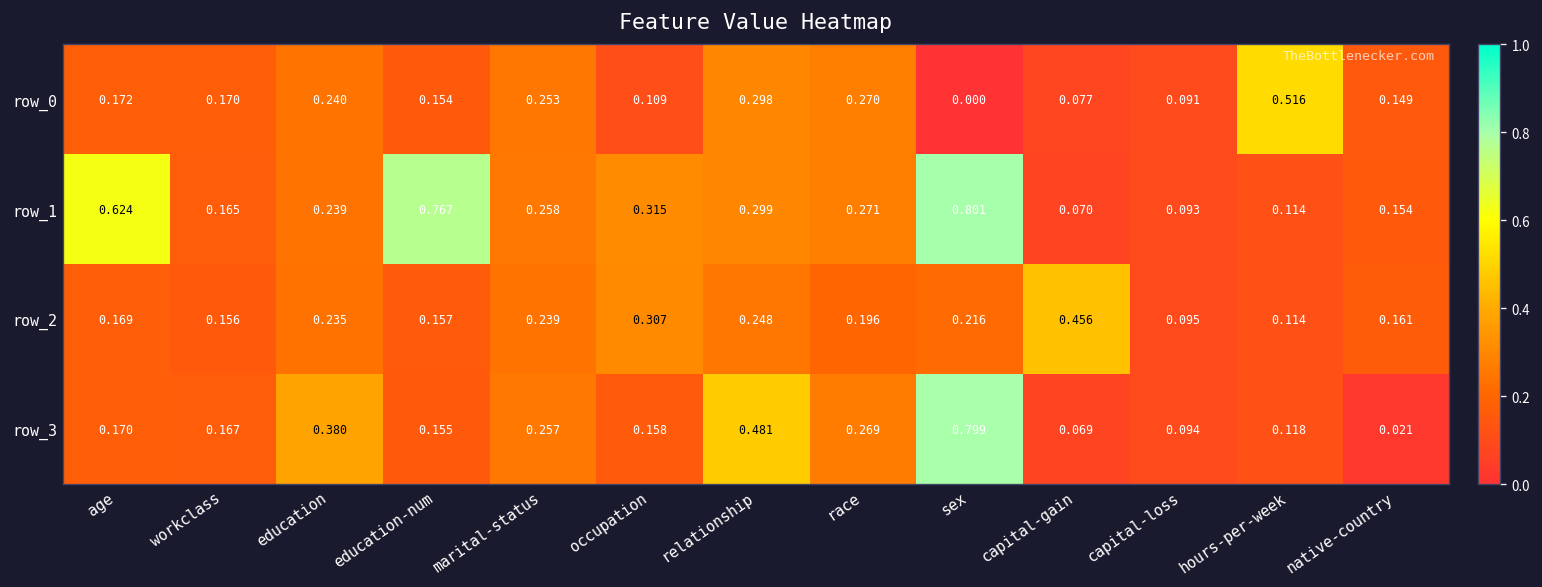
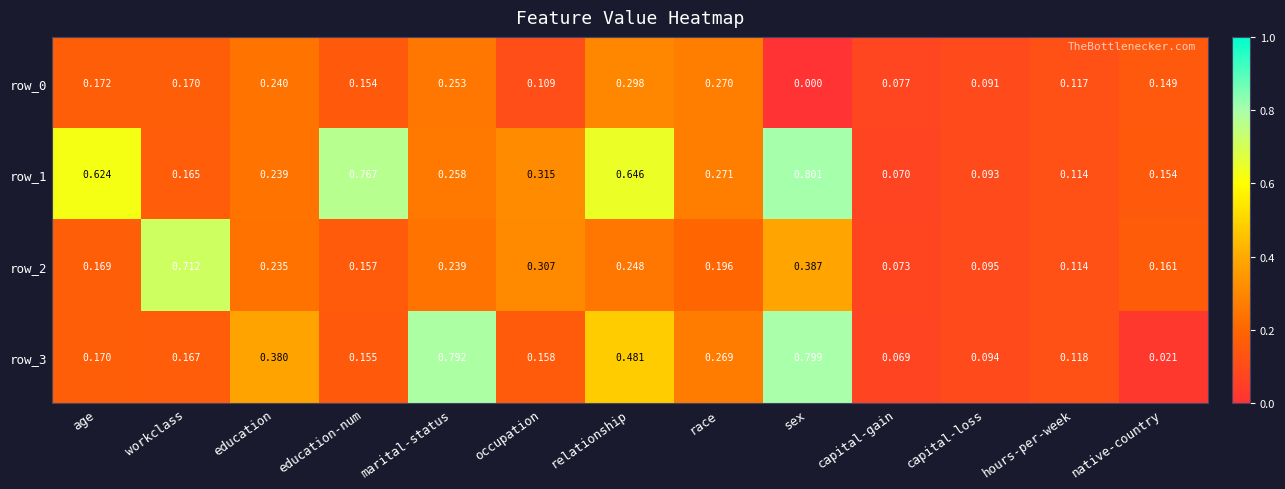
row_0, hours-per-week: 0.516 -> 0.117
row_1, relationship: 0.299 -> 0.646
row_2, workclass: 0.156 -> 0.712
row_2, sex: 0.216 -> 0.387
row_2, capital-gain: 0.456 -> 0.073
row_3, marital-status: 0.257 -> 0.792
